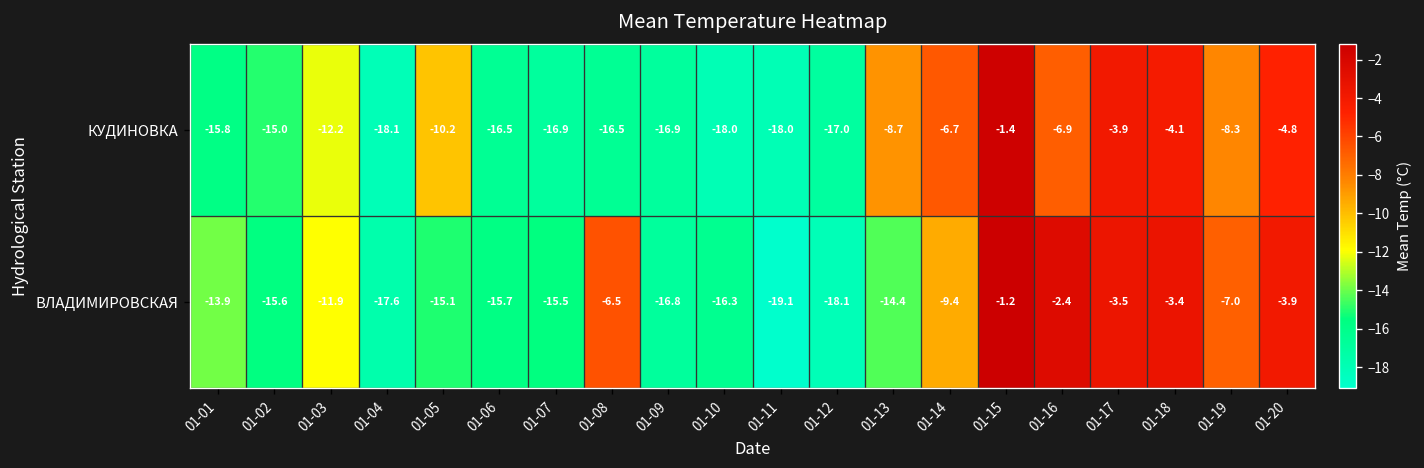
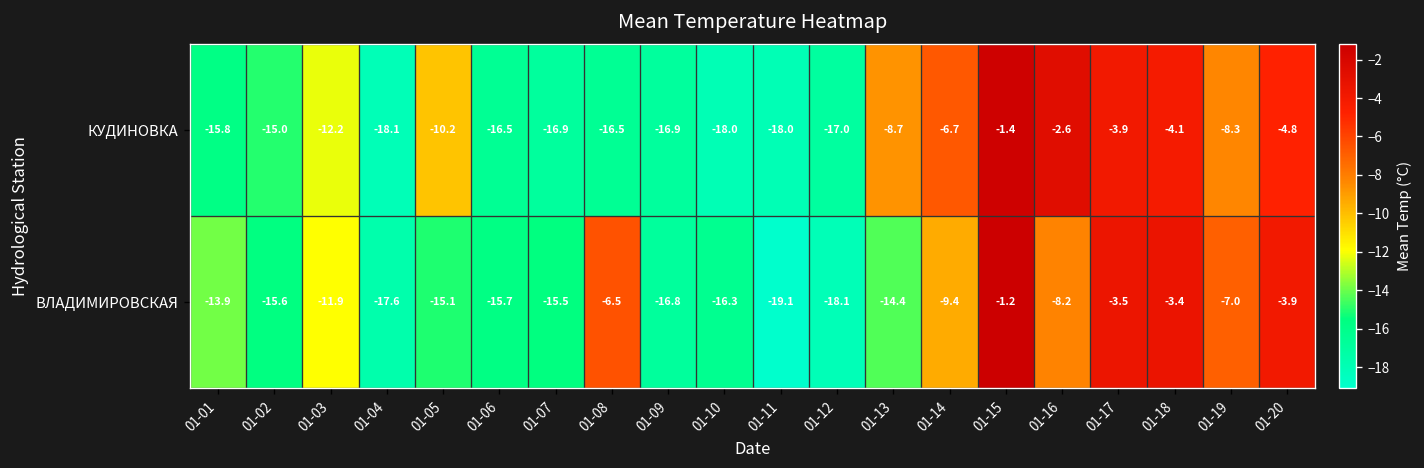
КУДИНОВКА, 01-16: -6.9 -> -2.6
ВЛАДИМИРОВСКАЯ, 01-16: -2.4 -> -8.2
